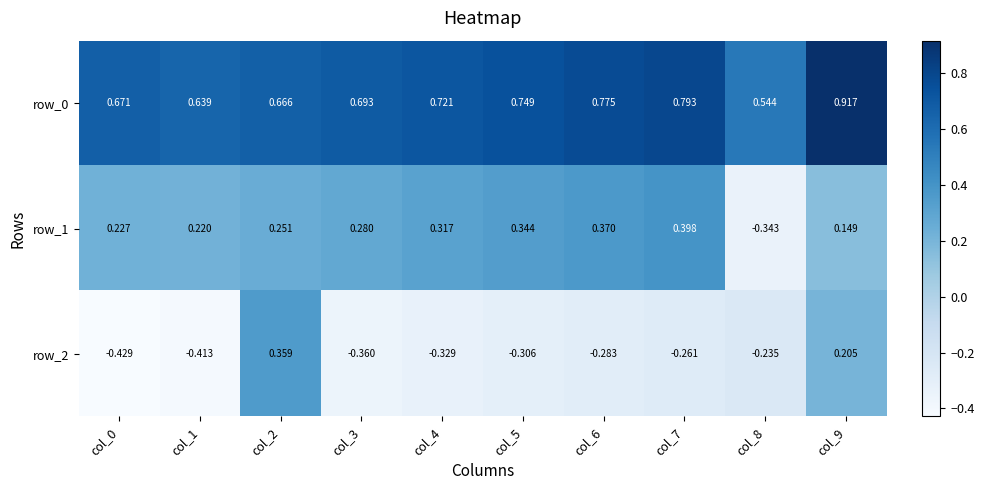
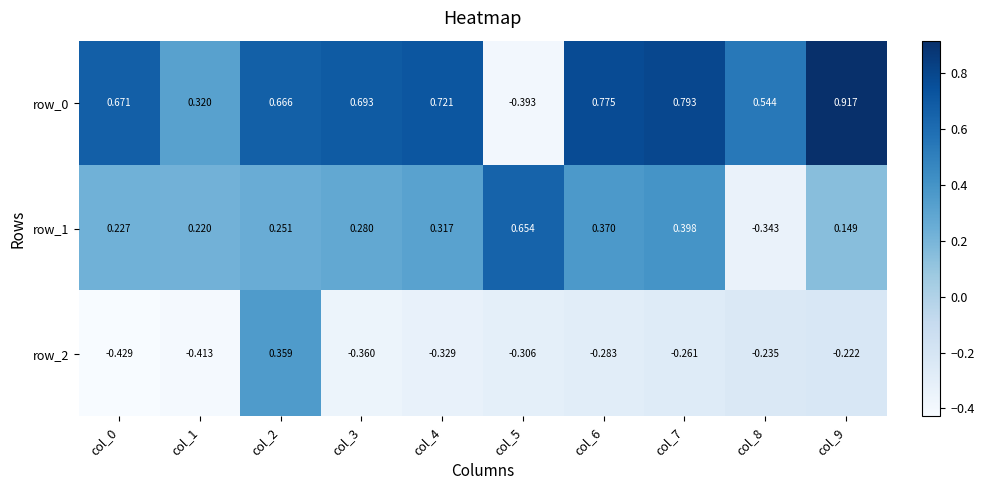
row_0, col_1: 0.639 -> 0.320
row_0, col_5: 0.749 -> -0.393
row_1, col_5: 0.344 -> 0.654
row_2, col_9: 0.205 -> -0.222
